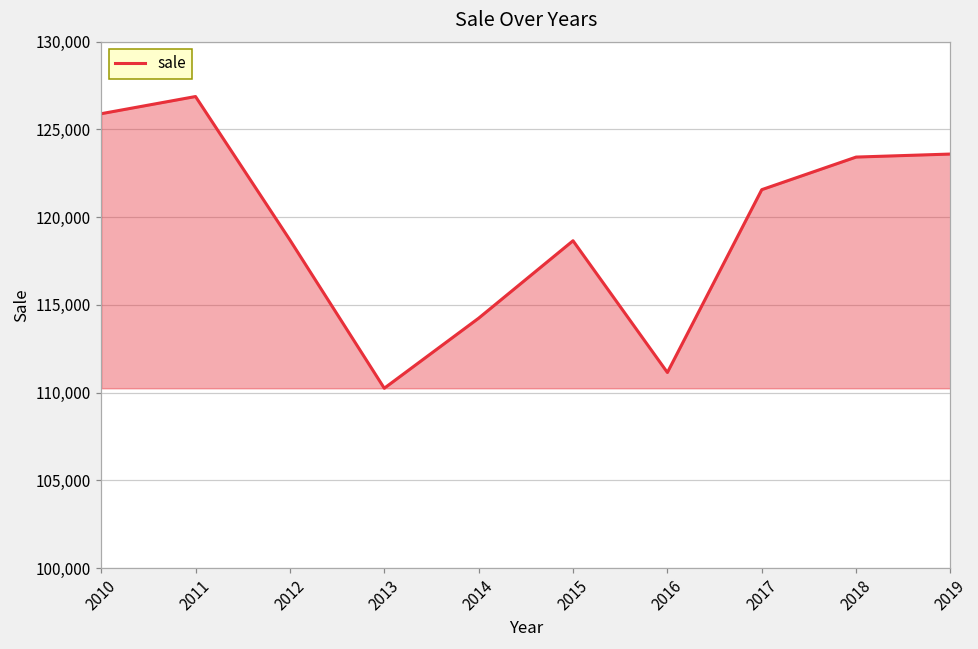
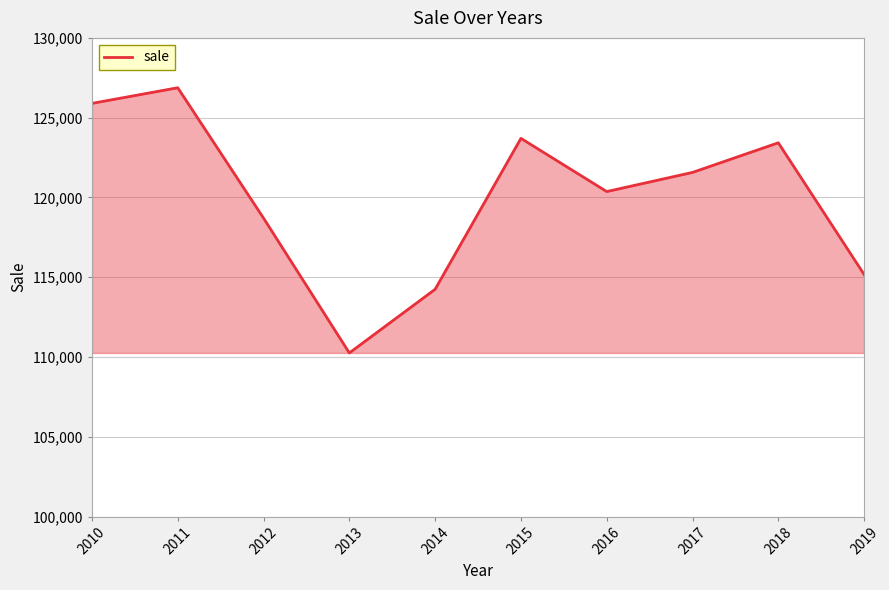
2015: 118,700 -> 123,700
2016: 111,200 -> 120,400
2019: 123,600 -> 115,200
